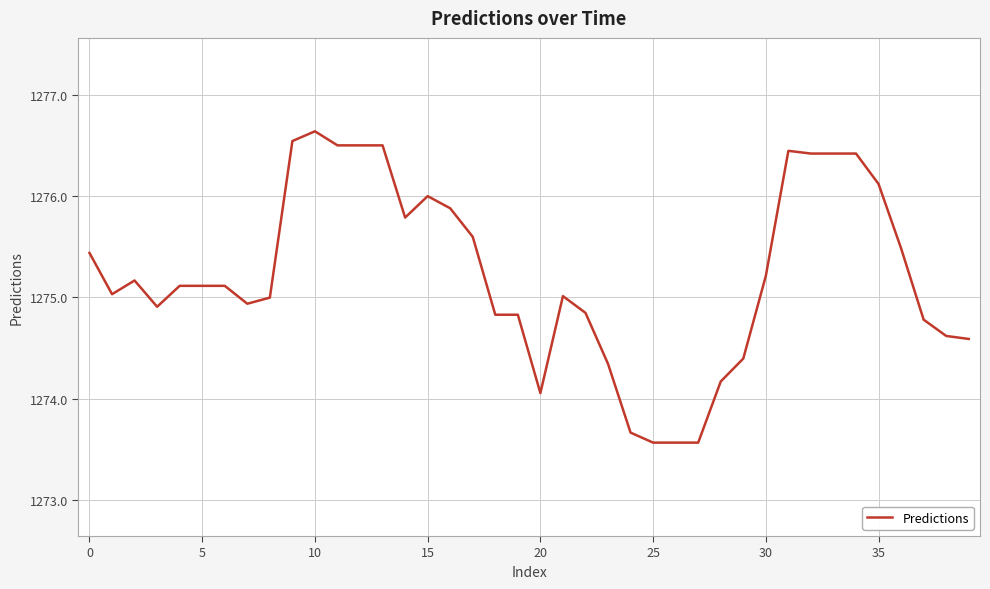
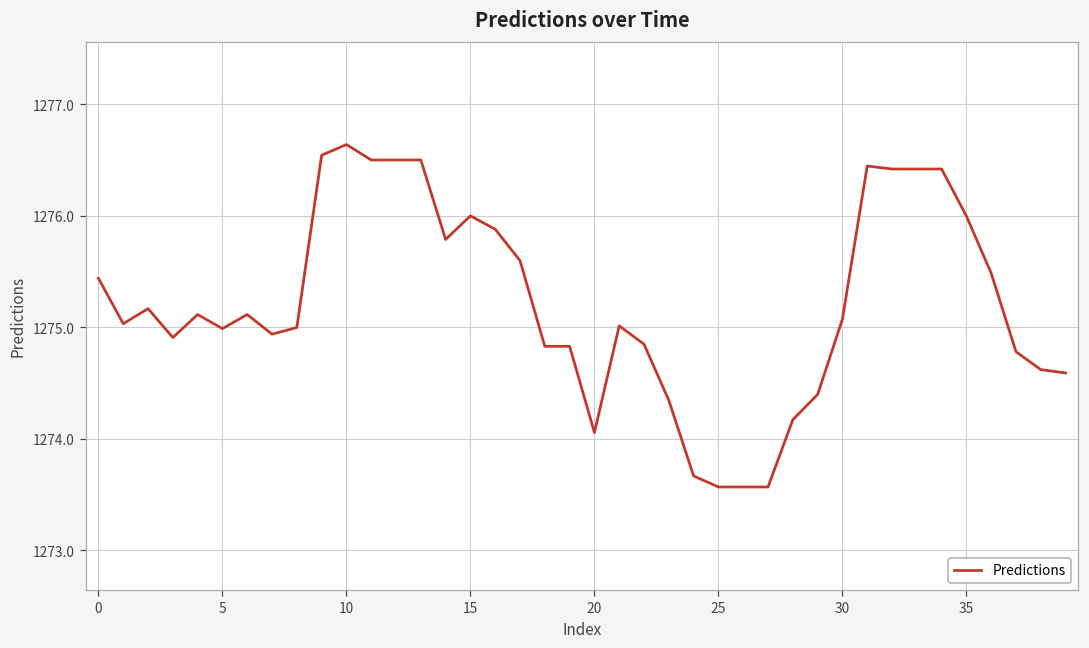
5: 1275.11 -> 1274.99
30: 1275.21 -> 1275.07
35: 1276.12 -> 1276.00
